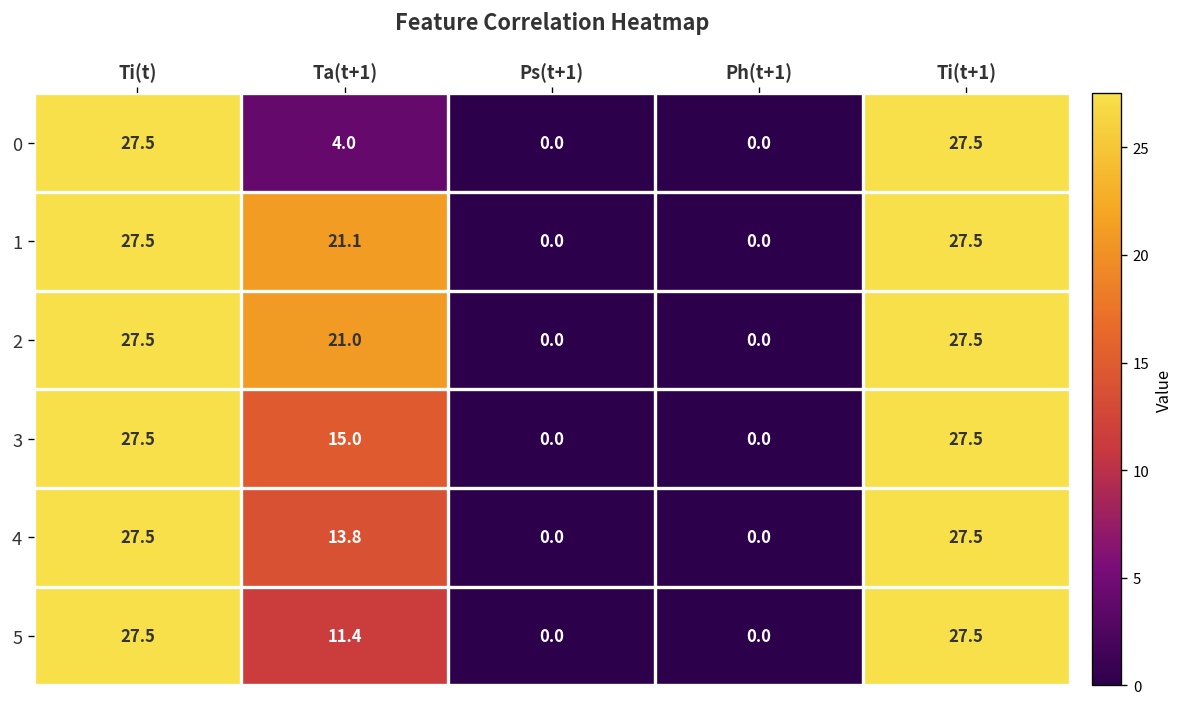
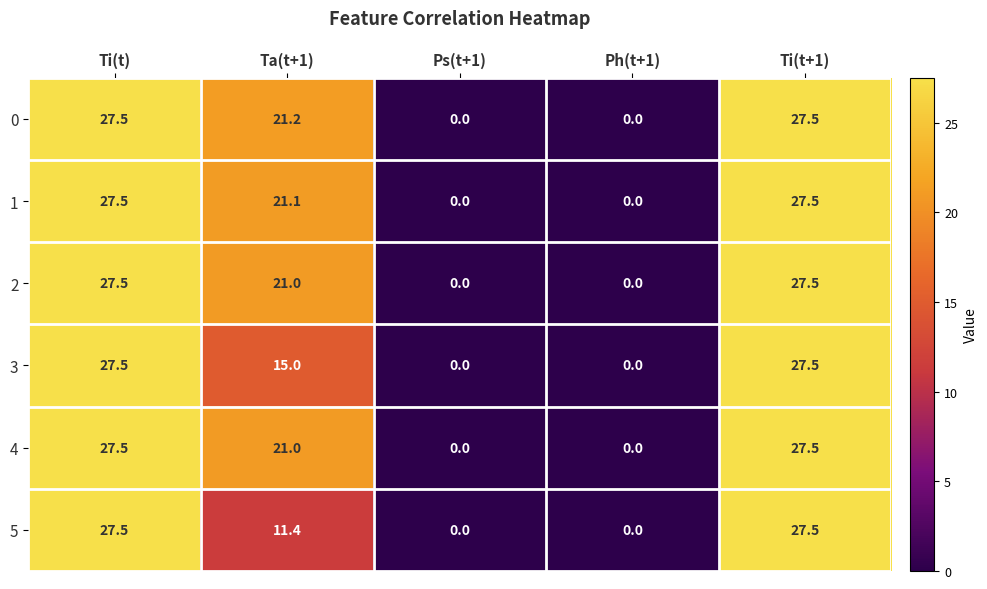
0, Ta(t+1): 4.0 -> 21.2
4, Ta(t+1): 13.8 -> 21.0
